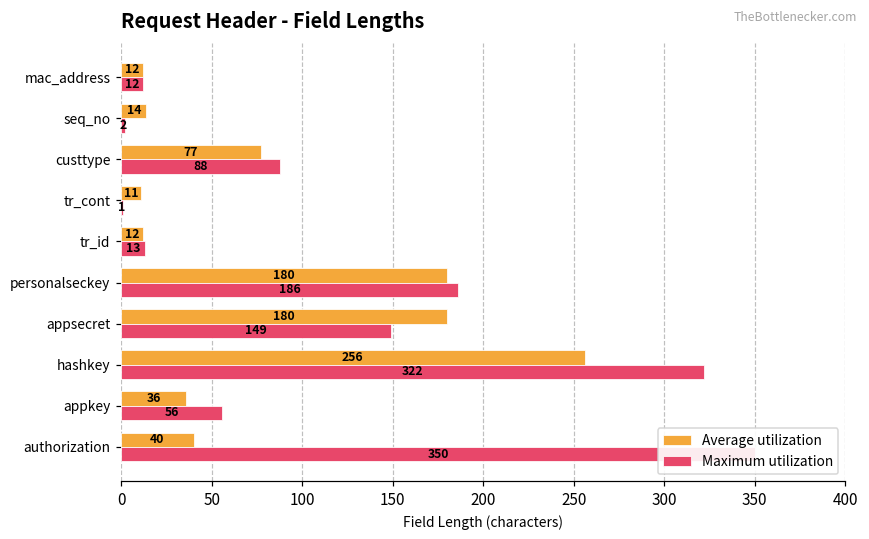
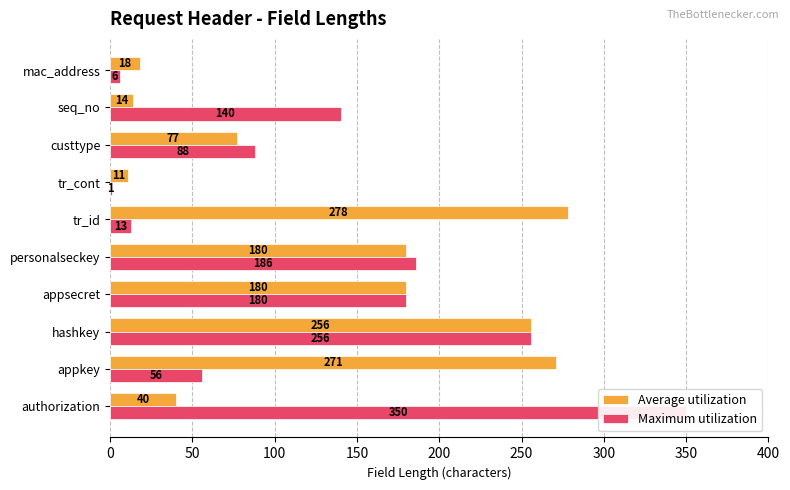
Average utilization, mac_address: 12 -> 18
Maximum utilization, mac_address: 12 -> 6
Maximum utilization, seq_no: 2 -> 140
Average utilization, tr_id: 12 -> 278
Maximum utilization, appsecret: 149 -> 180
Maximum utilization, hashkey: 322 -> 256
Average utilization, appkey: 36 -> 271
